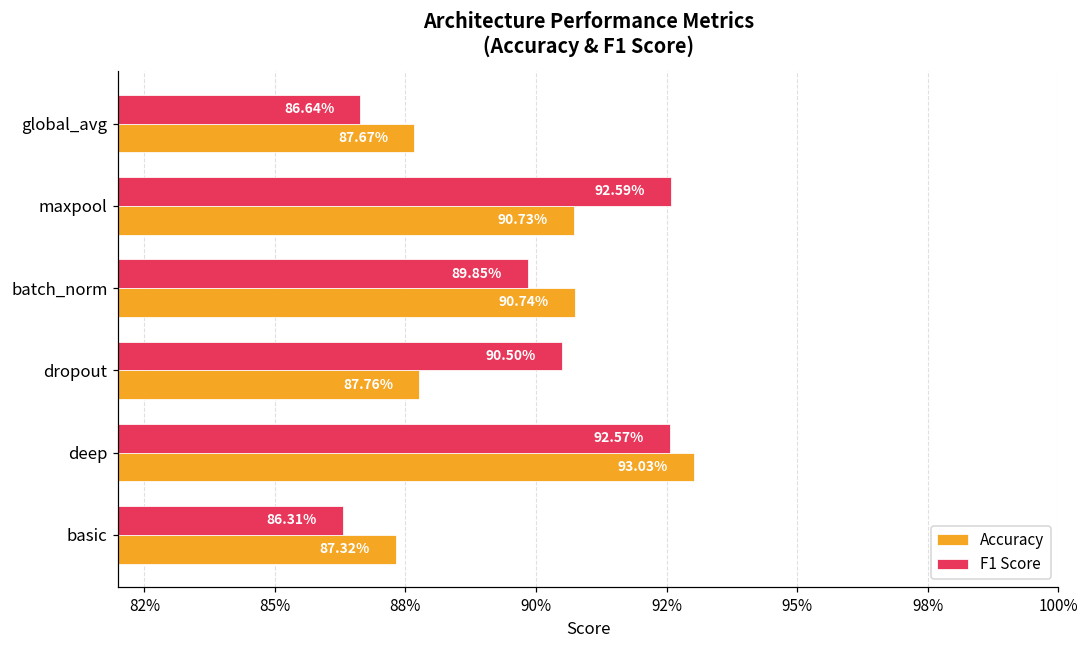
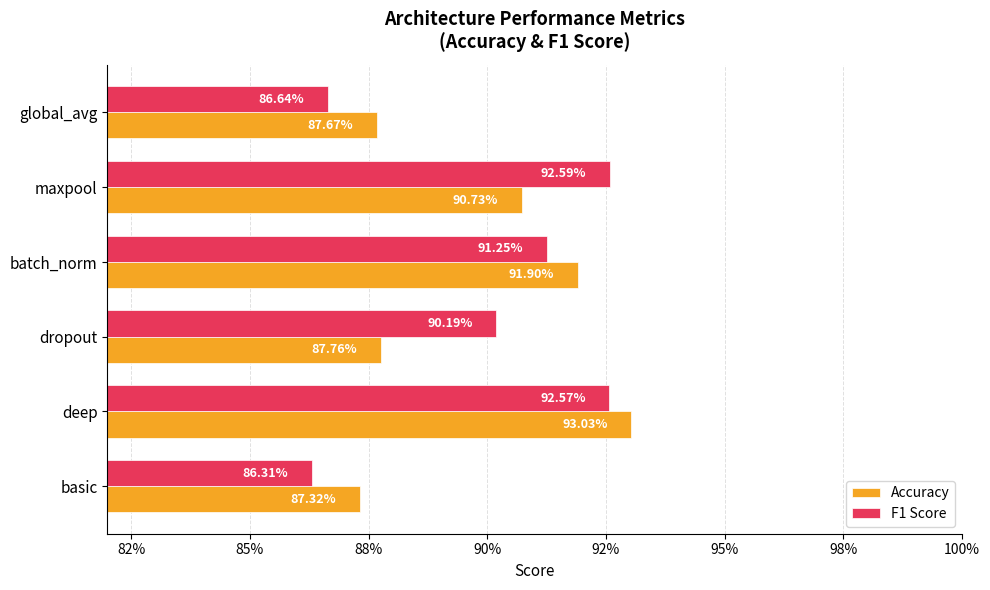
F1 Score, batch_norm: 89.85% -> 91.25%
Accuracy, batch_norm: 90.74% -> 91.90%
F1 Score, dropout: 90.50% -> 90.19%
